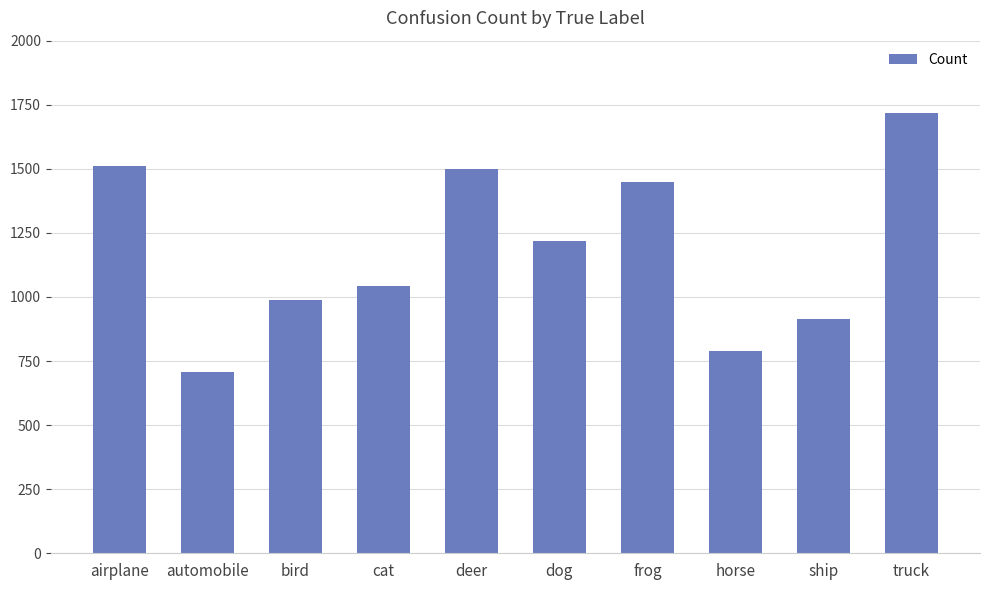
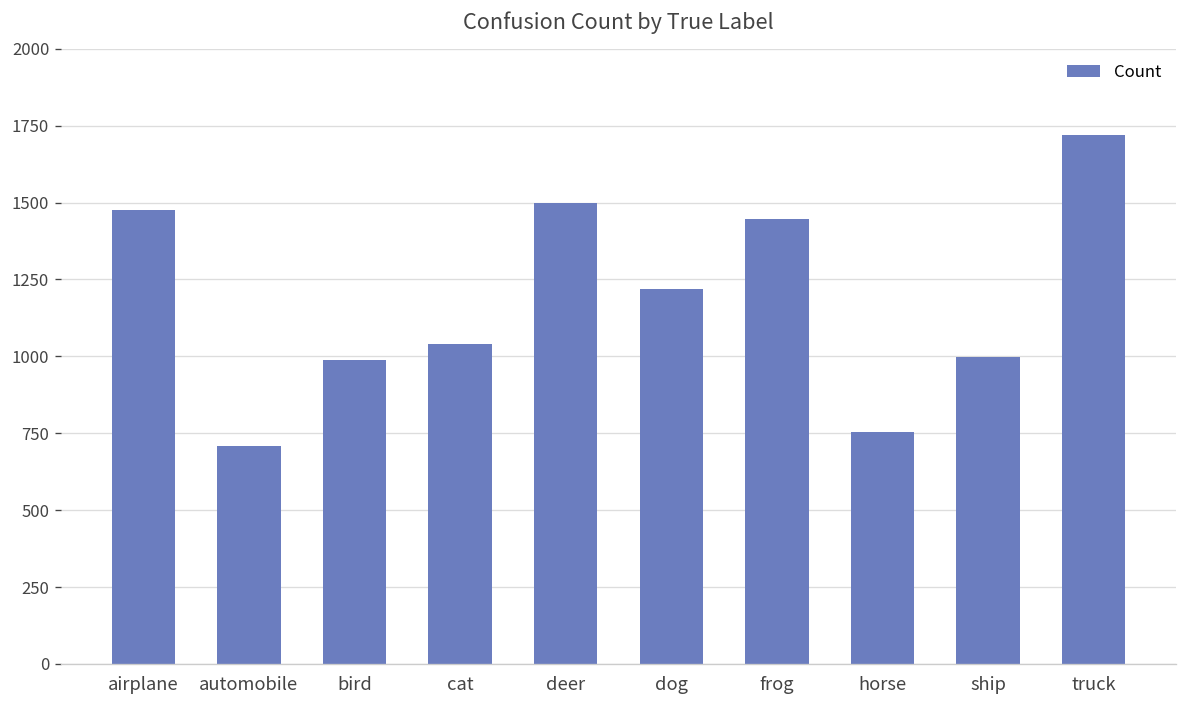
airplane: 1510 -> 1480
horse: 790 -> 750
ship: 920 -> 1000
